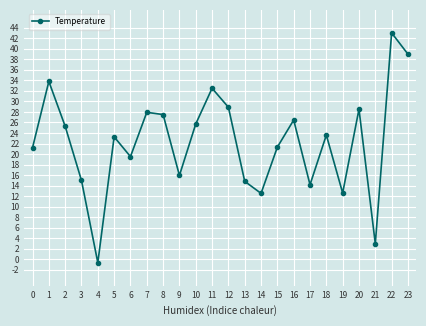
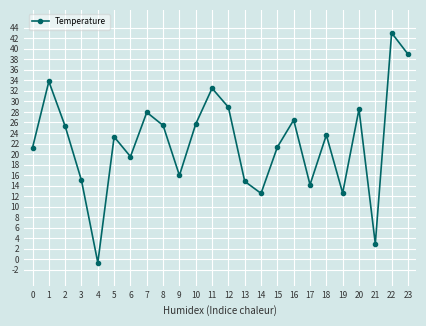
8: 28 -> 25
